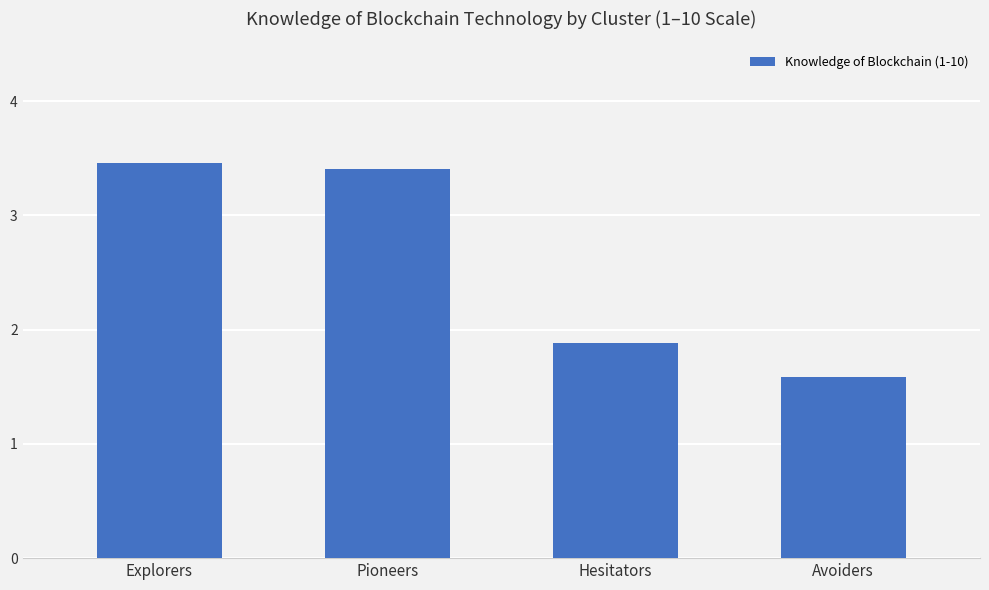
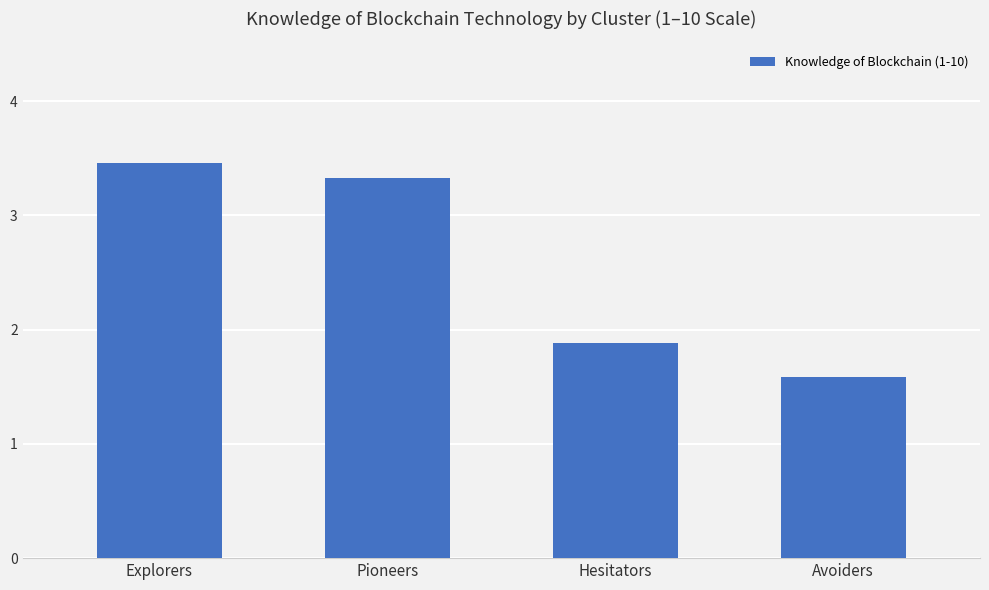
Pioneers: 3.41 -> 3.33
